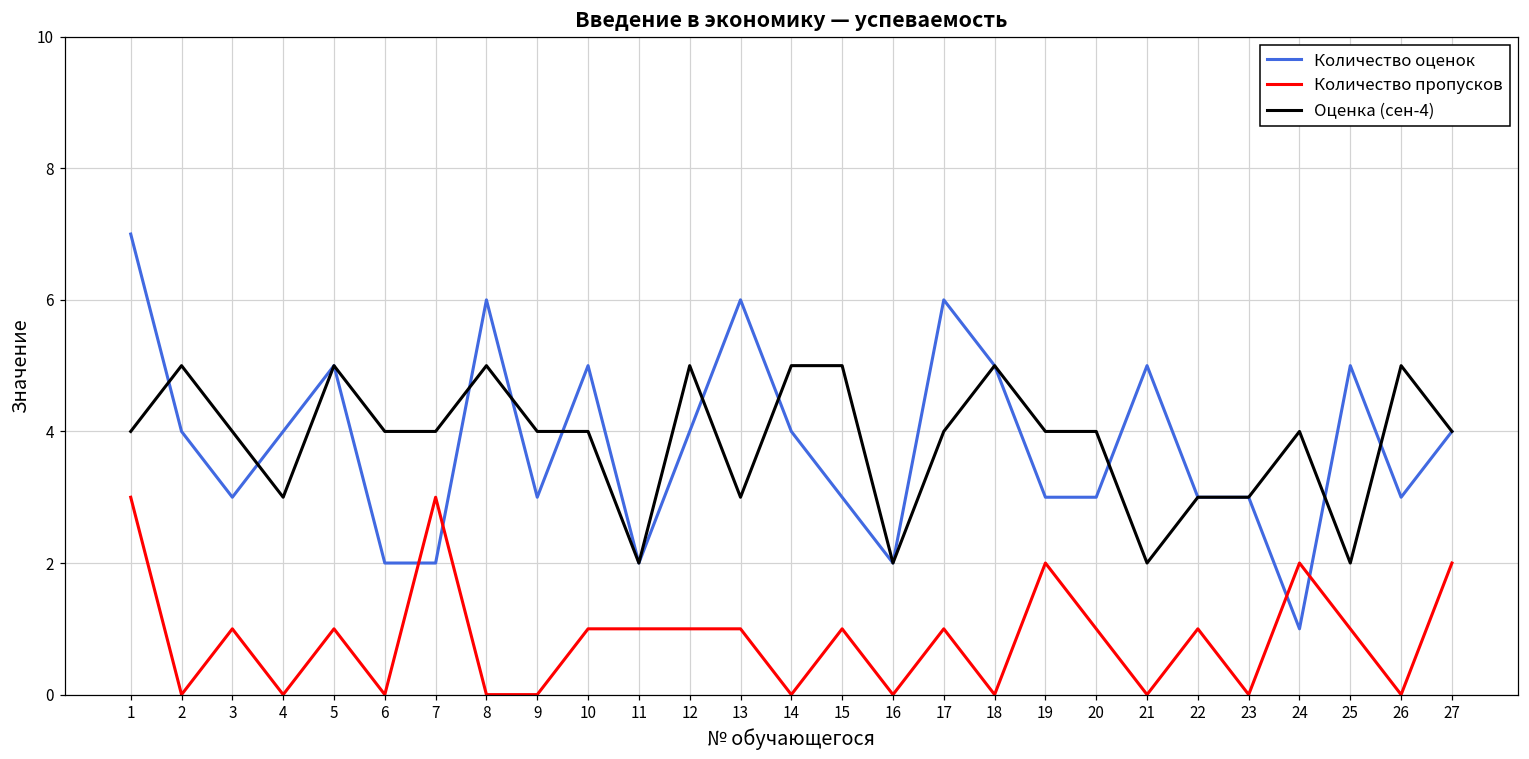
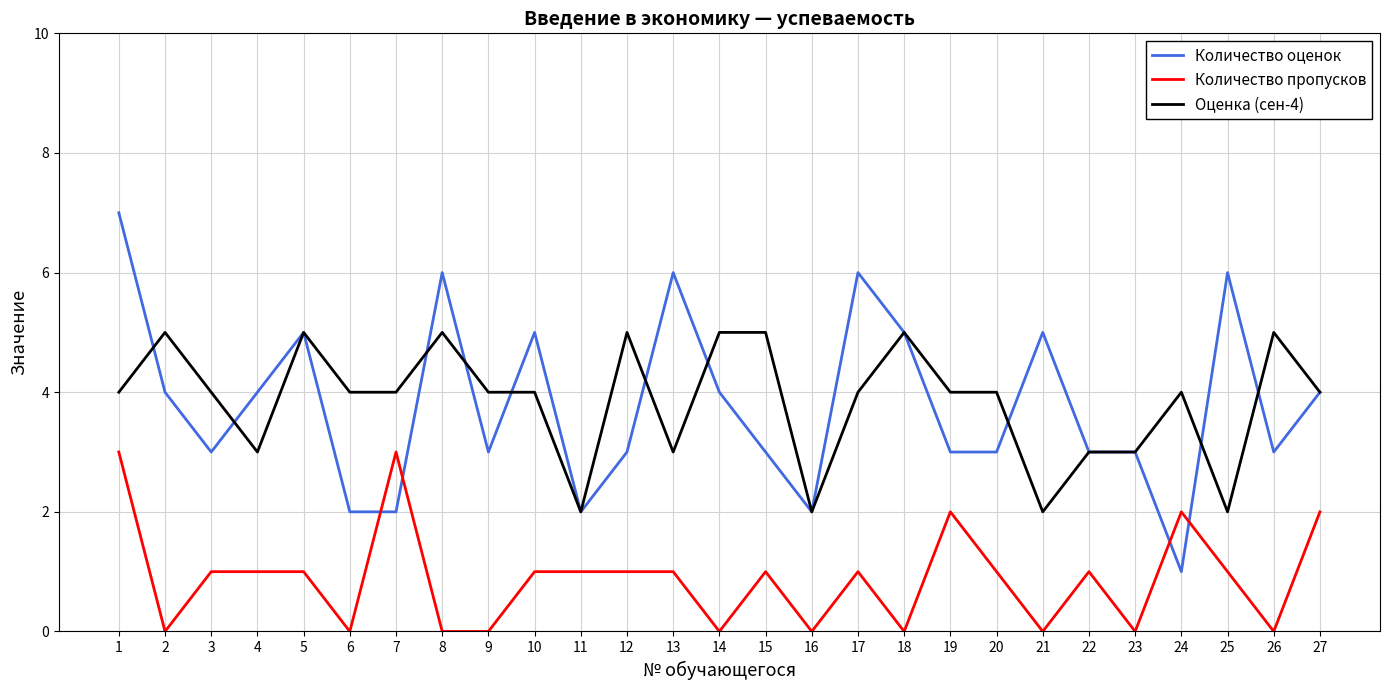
Количество пропусков, 4: 0 -> 1
Количество оценок, 12: 4 -> 3
Количество оценок, 25: 5 -> 6
